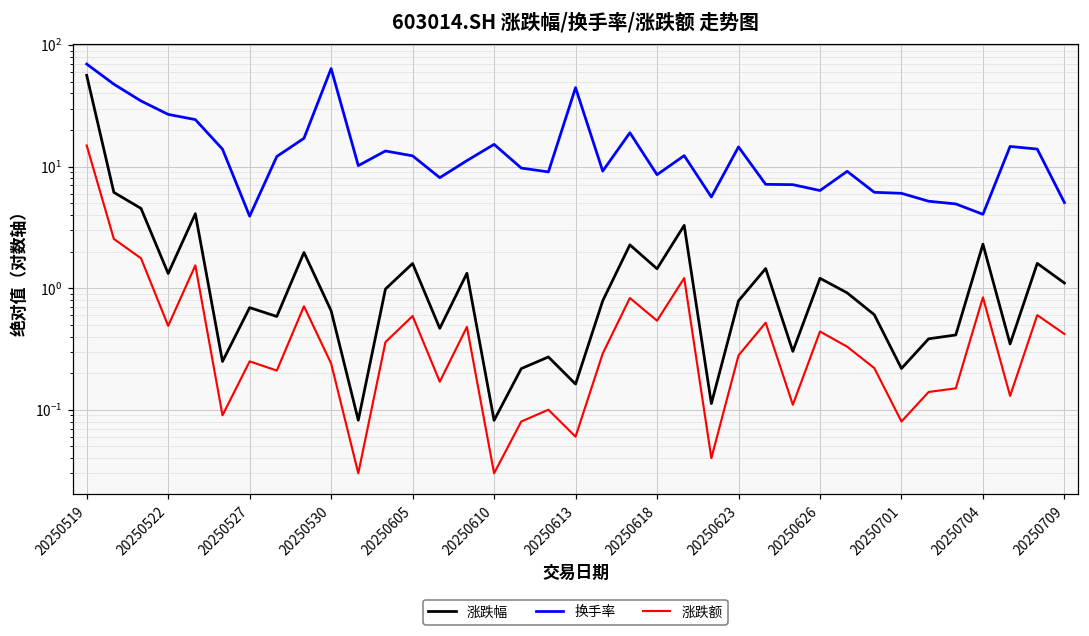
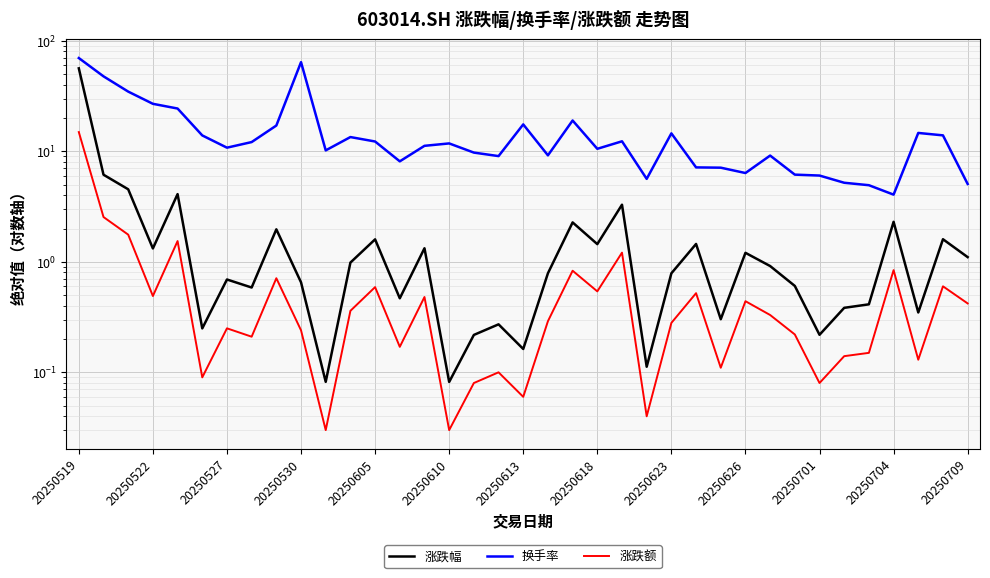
换手率, 20250527: 3.9 -> 11
换手率, 20250610: 15 -> 12
换手率, 20250613: 45 -> 17
换手率, 20250618: 9 -> 11
